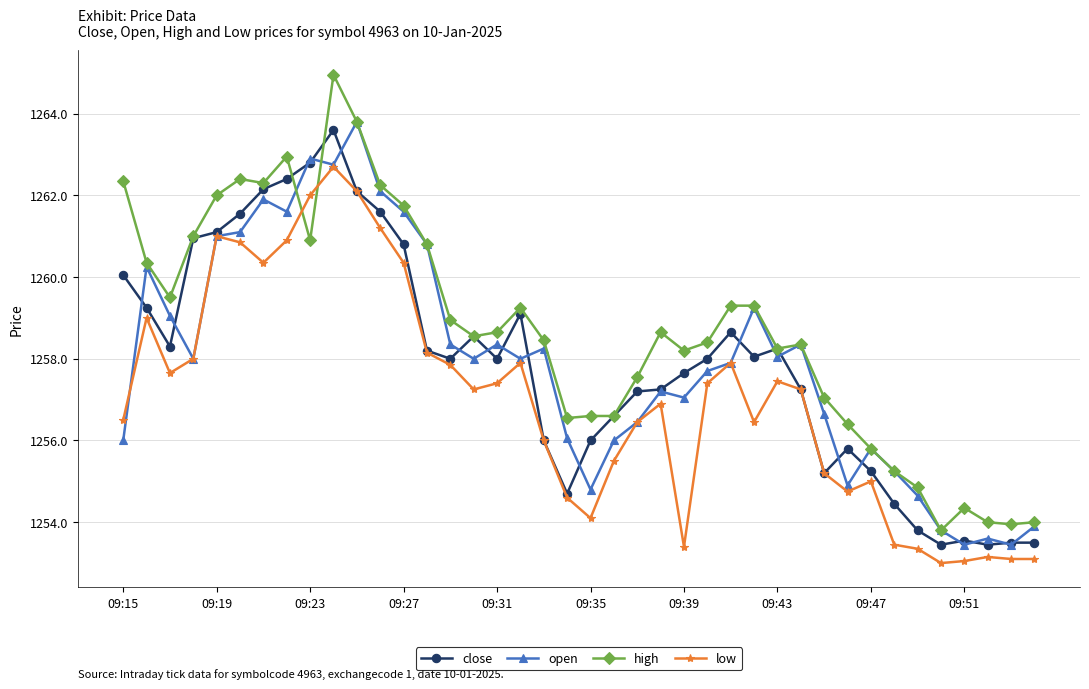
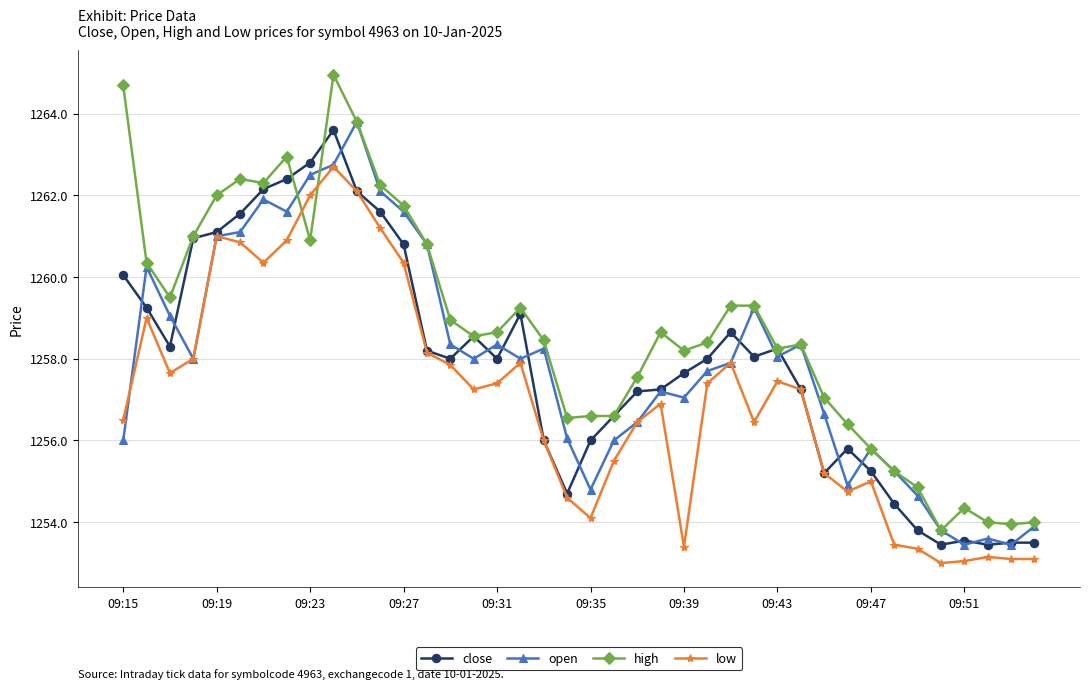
high, 09:15: 1262.4 -> 1264.7
open, 09:23: 1262.9 -> 1262.5
